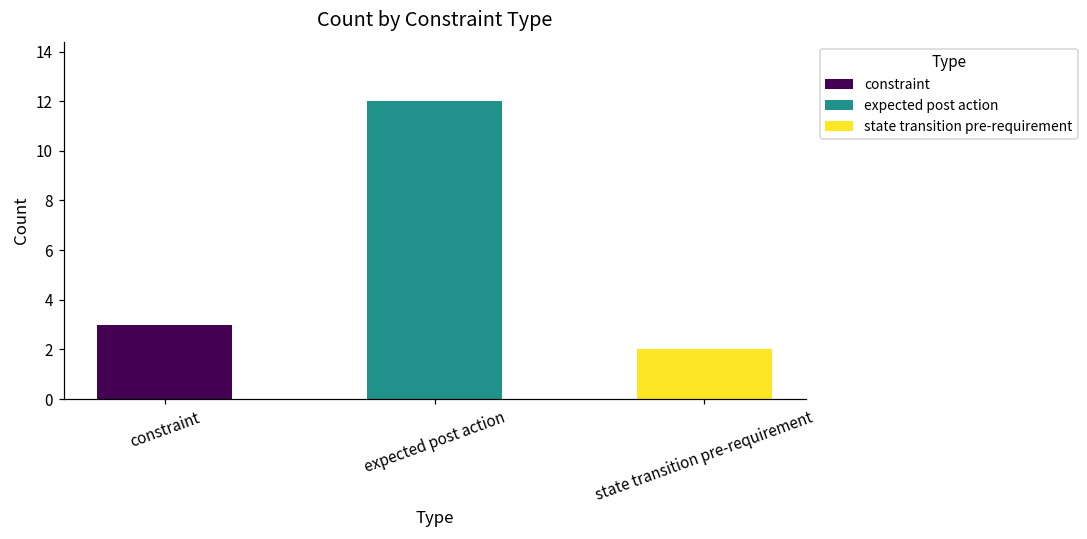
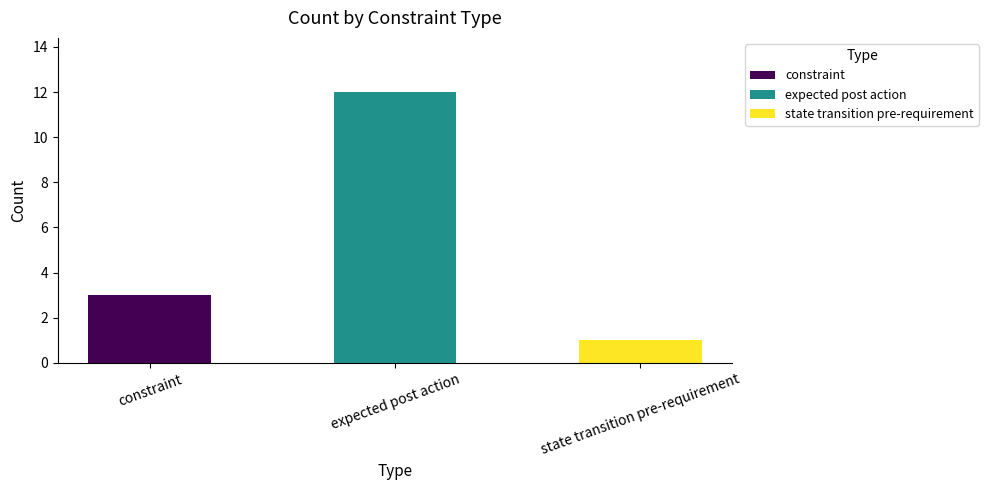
state transition pre-requirement: 2 -> 1
